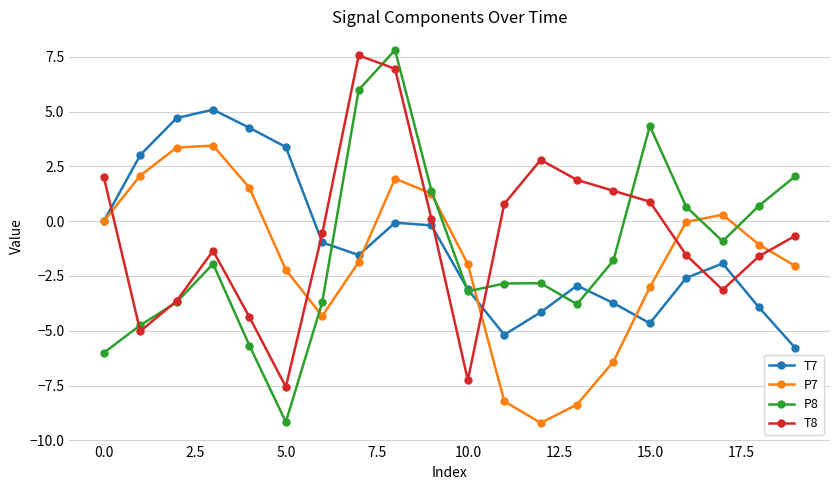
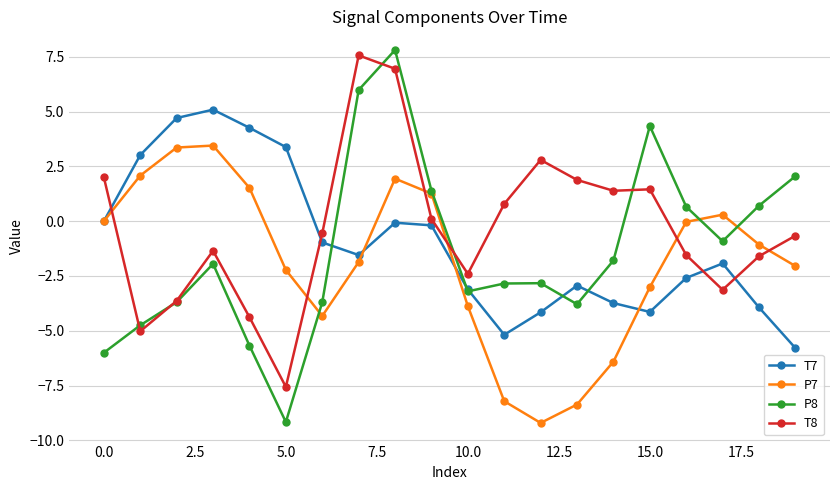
P7, 10.0: -2.0 -> -3.9
T8, 10.0: -7.3 -> -2.4
T7, 15.0: -4.7 -> -4.1
T8, 15.0: 0.9 -> 1.5
